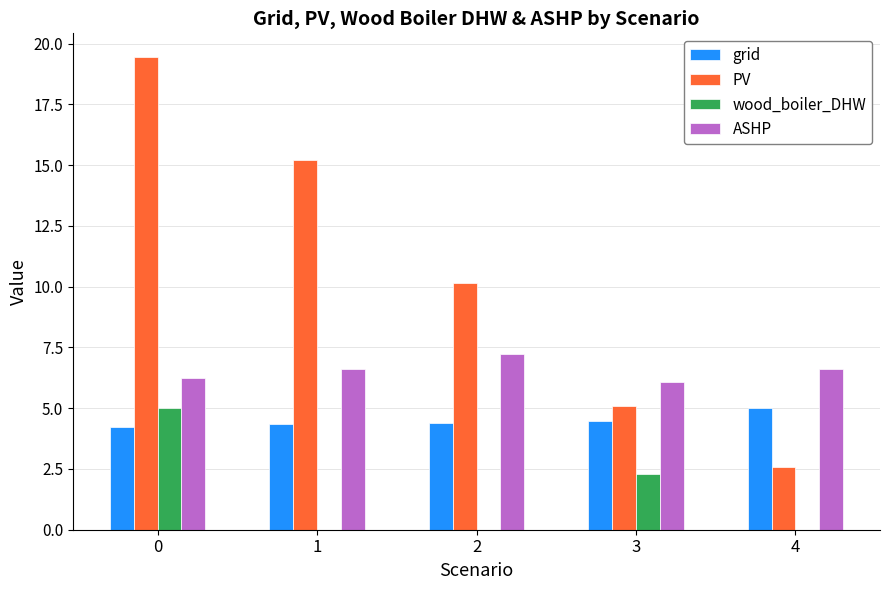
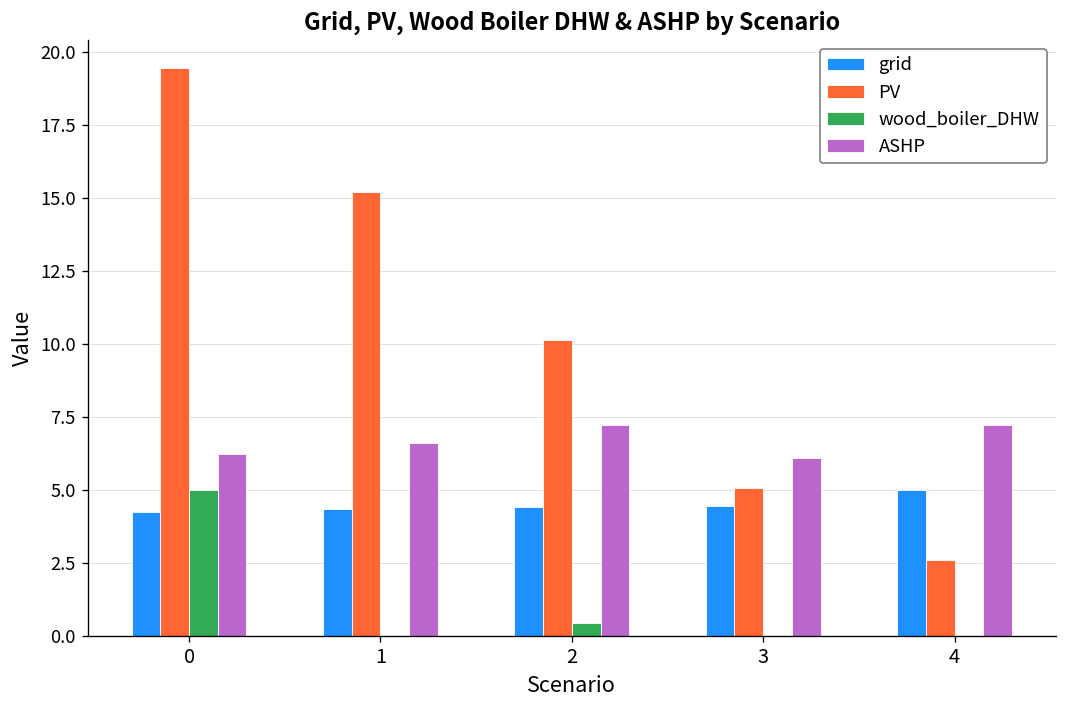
wood_boiler_DHW, 2: 0.0 -> 0.4
wood_boiler_DHW, 3: 2.3 -> 0.0
ASHP, 4: 6.6 -> 7.2
